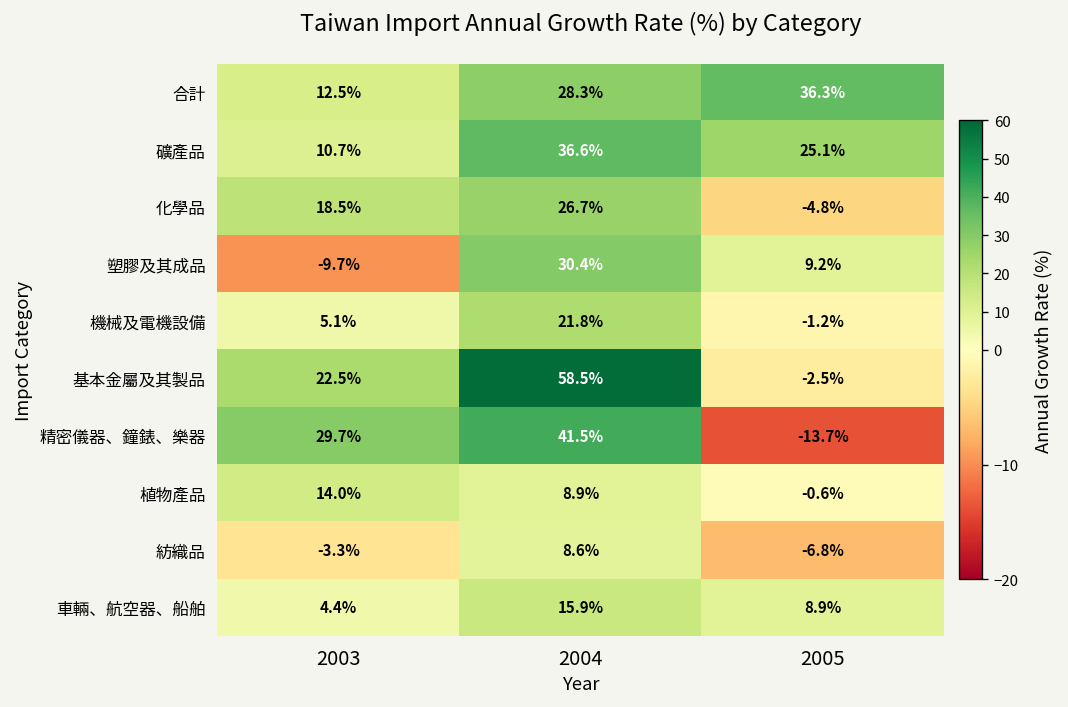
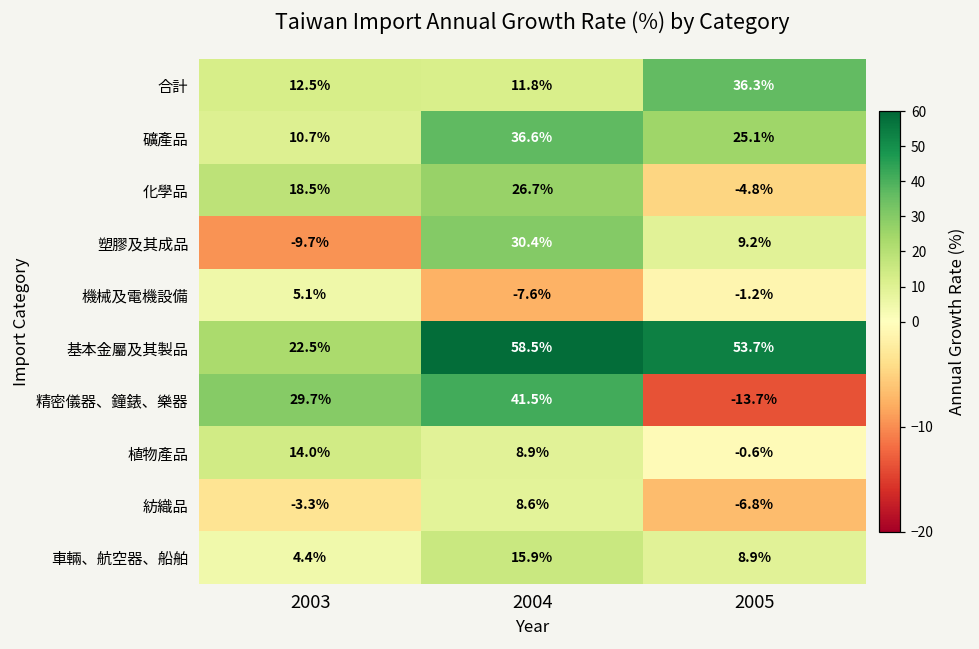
合計, 2004: 28.3% -> 11.8%
機械及電機設備, 2004: 21.8% -> -7.6%
基本金屬及其製品, 2005: -2.5% -> 53.7%
